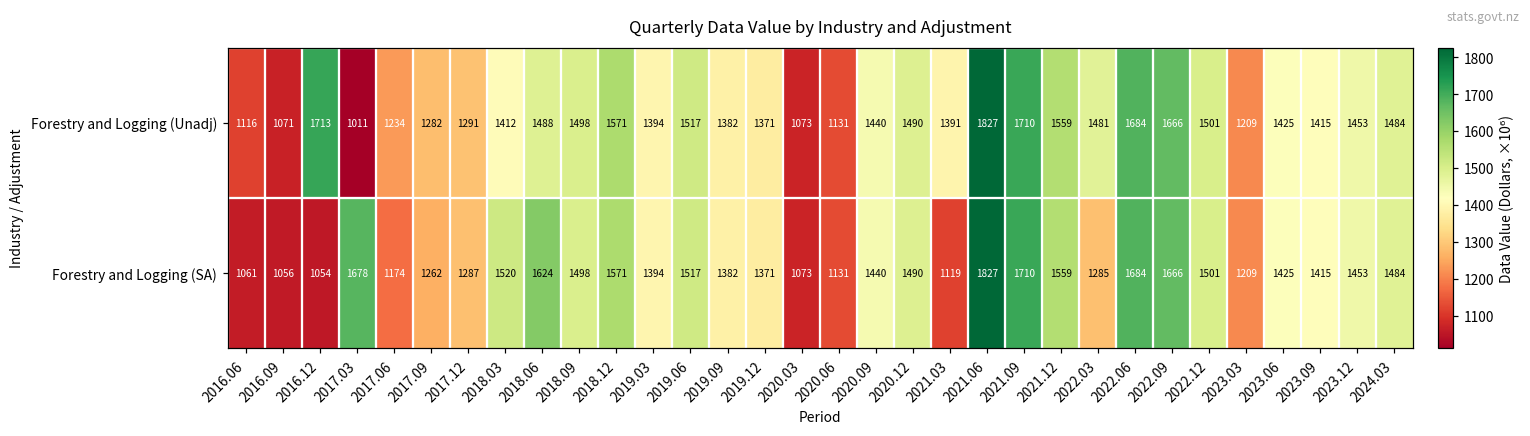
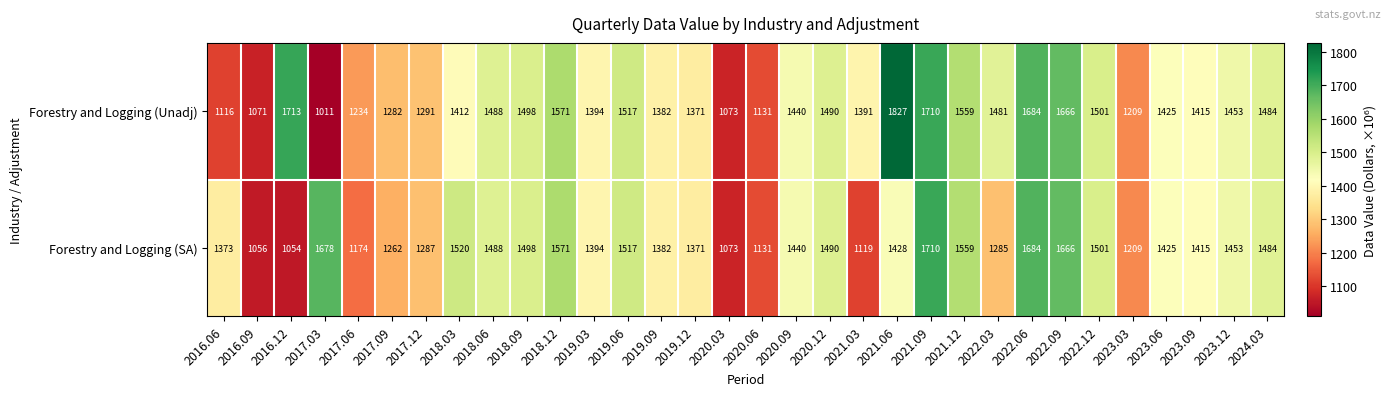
Forestry and Logging (SA), 2016.06: 1061 -> 1373
Forestry and Logging (SA), 2018.06: 1624 -> 1488
Forestry and Logging (SA), 2021.06: 1827 -> 1428
